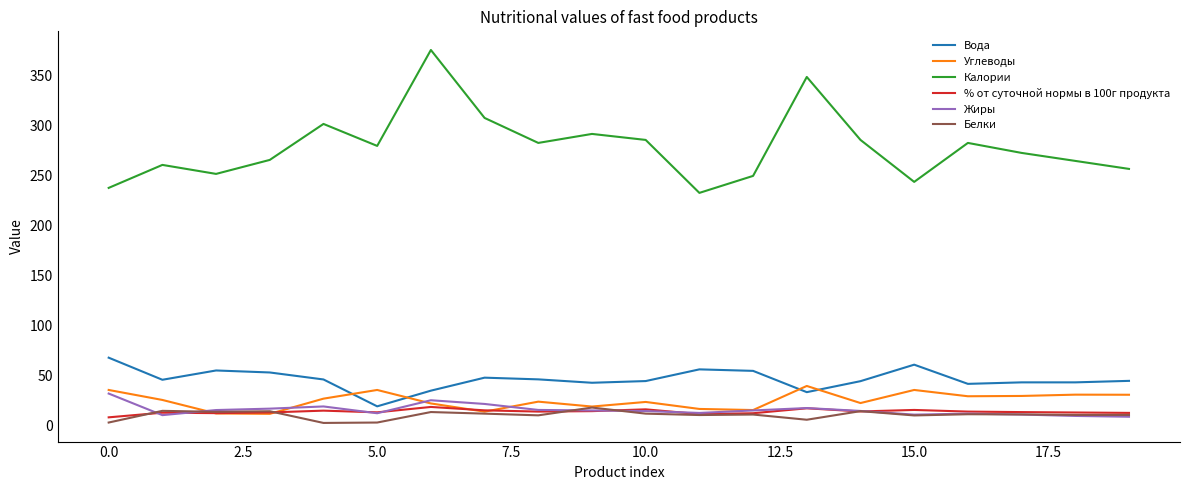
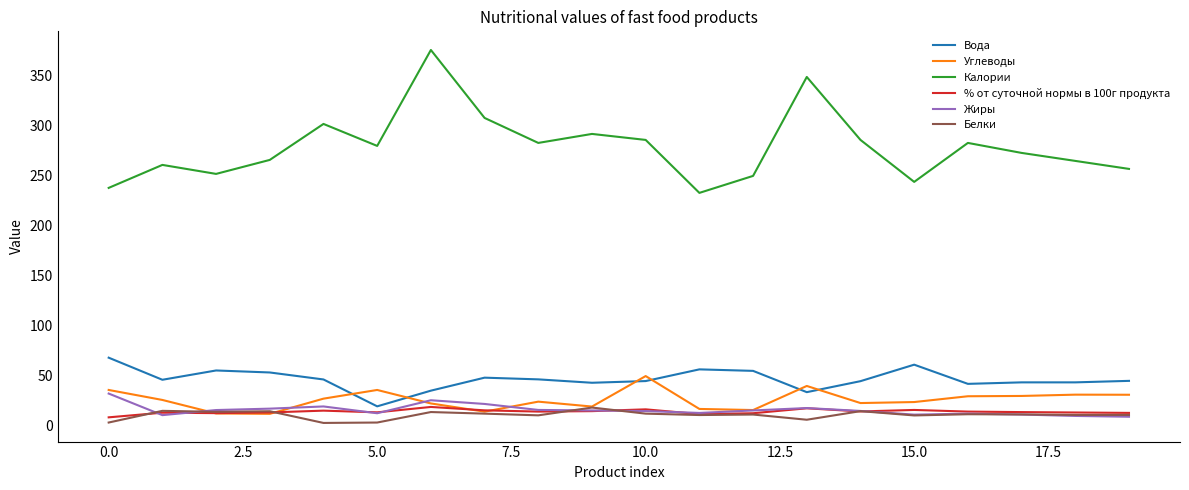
Углеводы, 10.0: 20 -> 50
Углеводы, 15.0: 40 -> 20
